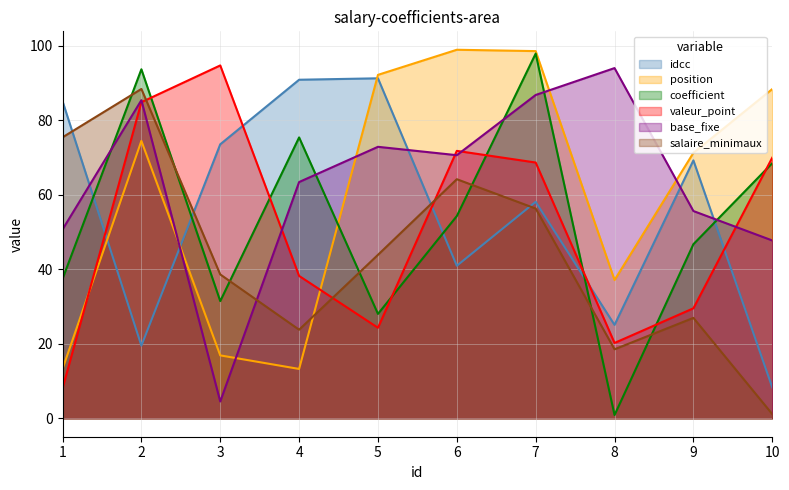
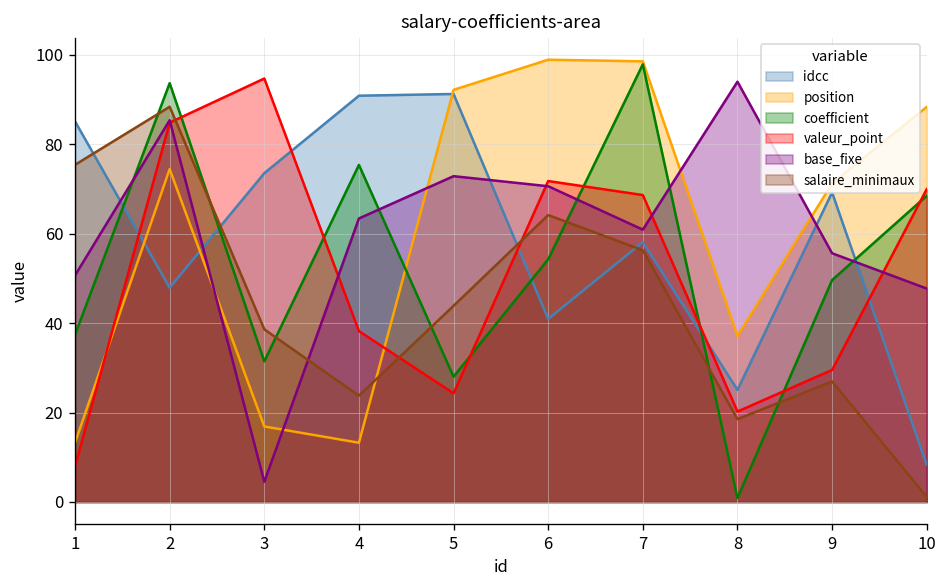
idcc, 2: 20 -> 48
base_fixe, 7: 87 -> 61
coefficient, 9: 47 -> 50
